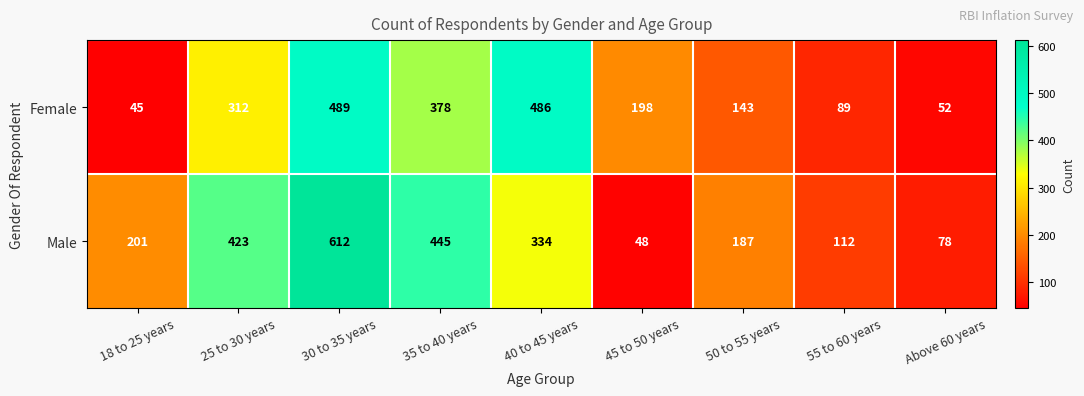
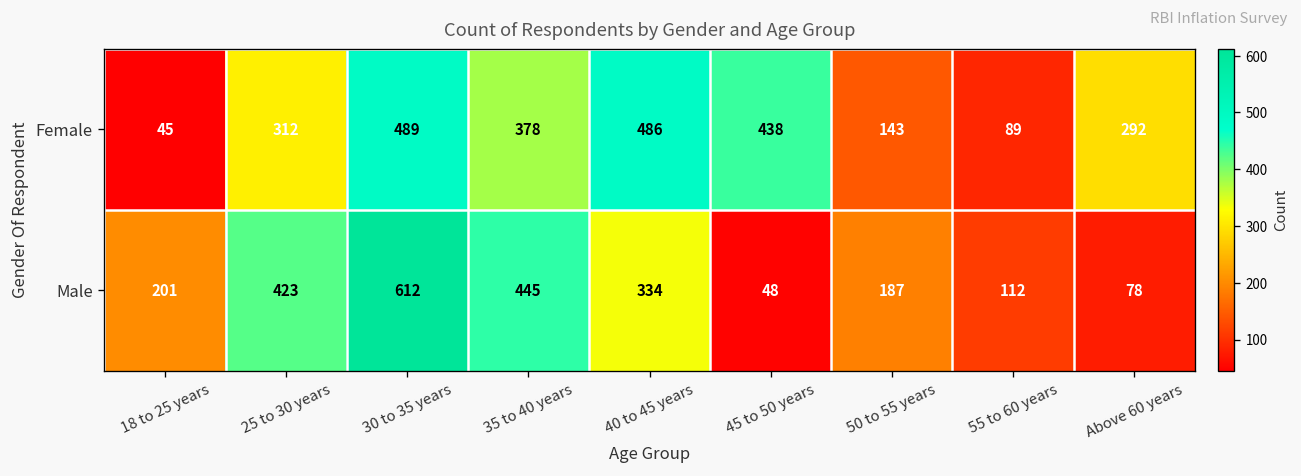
Female, 45 to 50 years: 198 -> 438
Female, Above 60 years: 52 -> 292
